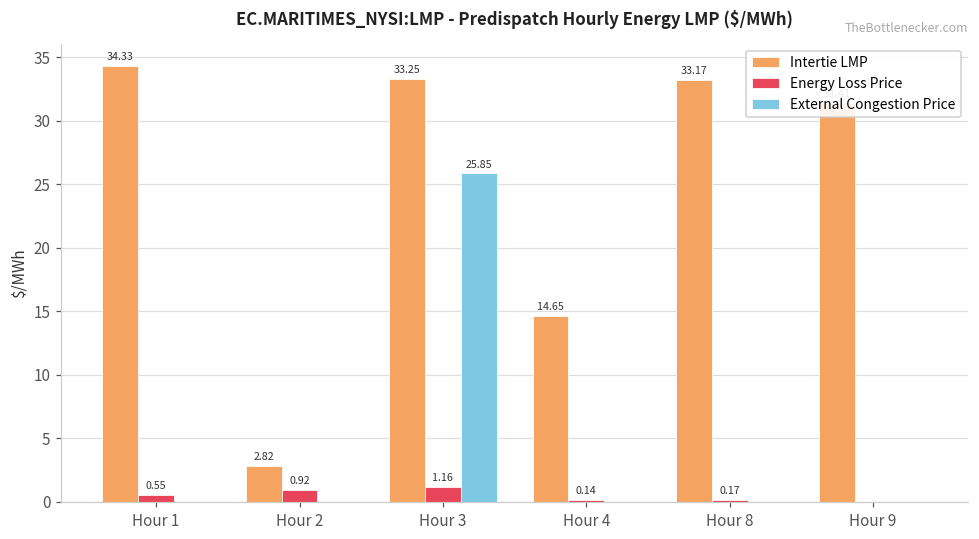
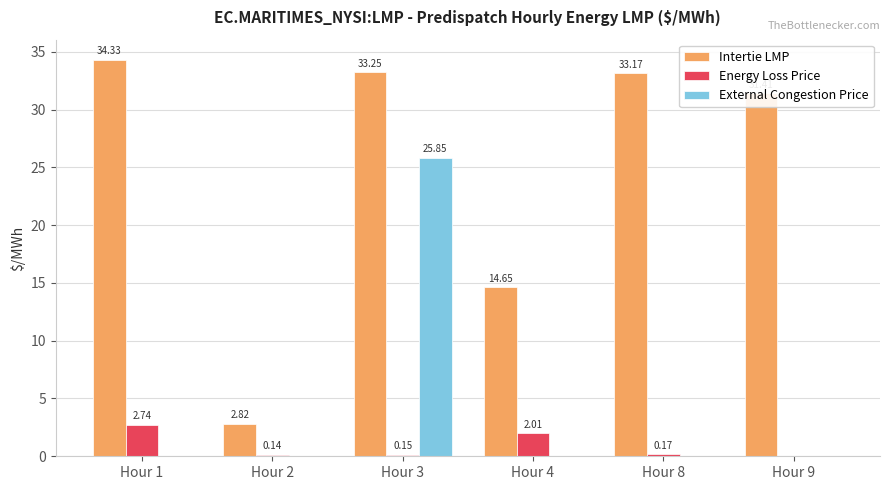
Energy Loss Price, Hour 1: 0.55 -> 2.74
Energy Loss Price, Hour 2: 0.92 -> 0.14
Energy Loss Price, Hour 3: 1.16 -> 0.15
Energy Loss Price, Hour 4: 0.14 -> 2.01
